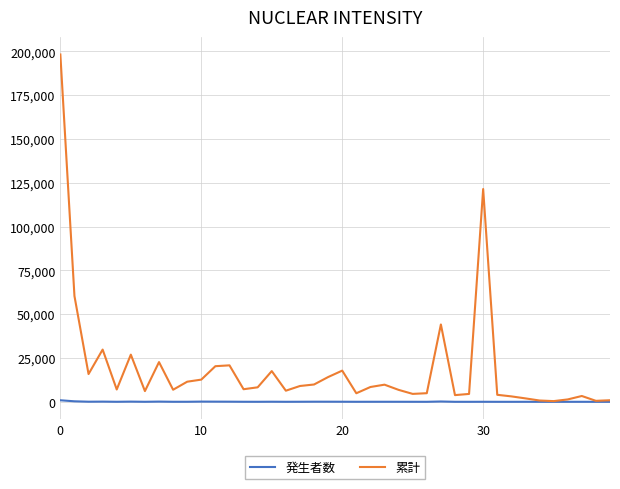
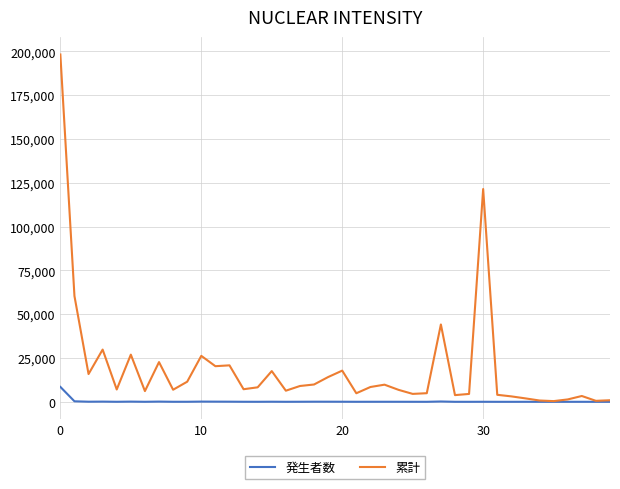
発生者数, 0: 1,000 -> 9,000
累計, 10: 13,000 -> 26,000
